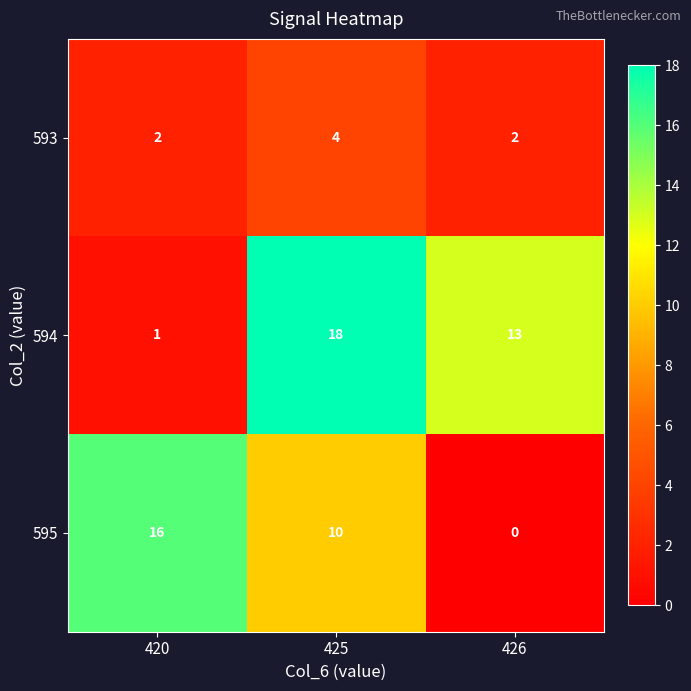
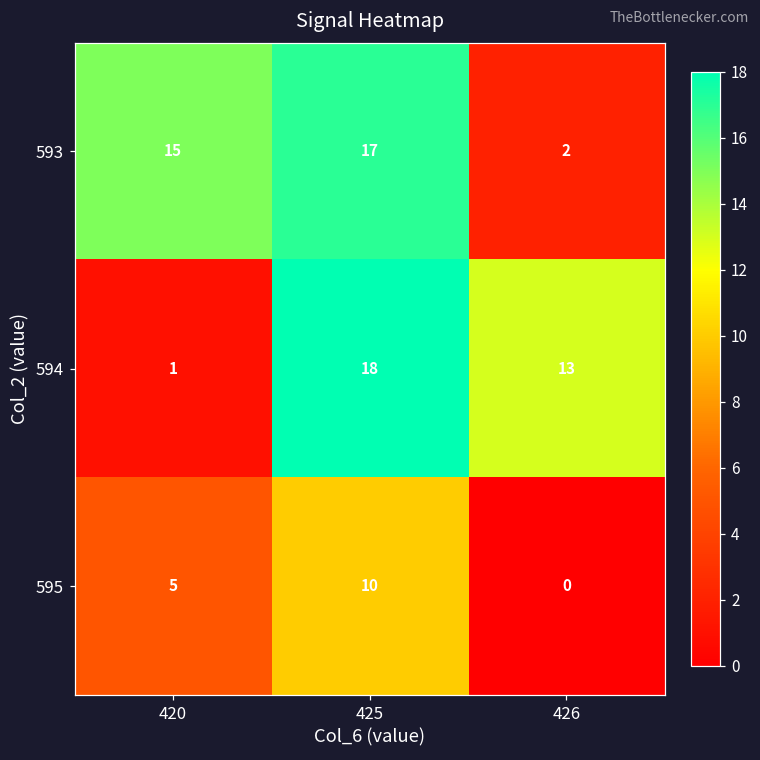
593, 420: 2 -> 15
593, 425: 4 -> 17
595, 420: 16 -> 5
